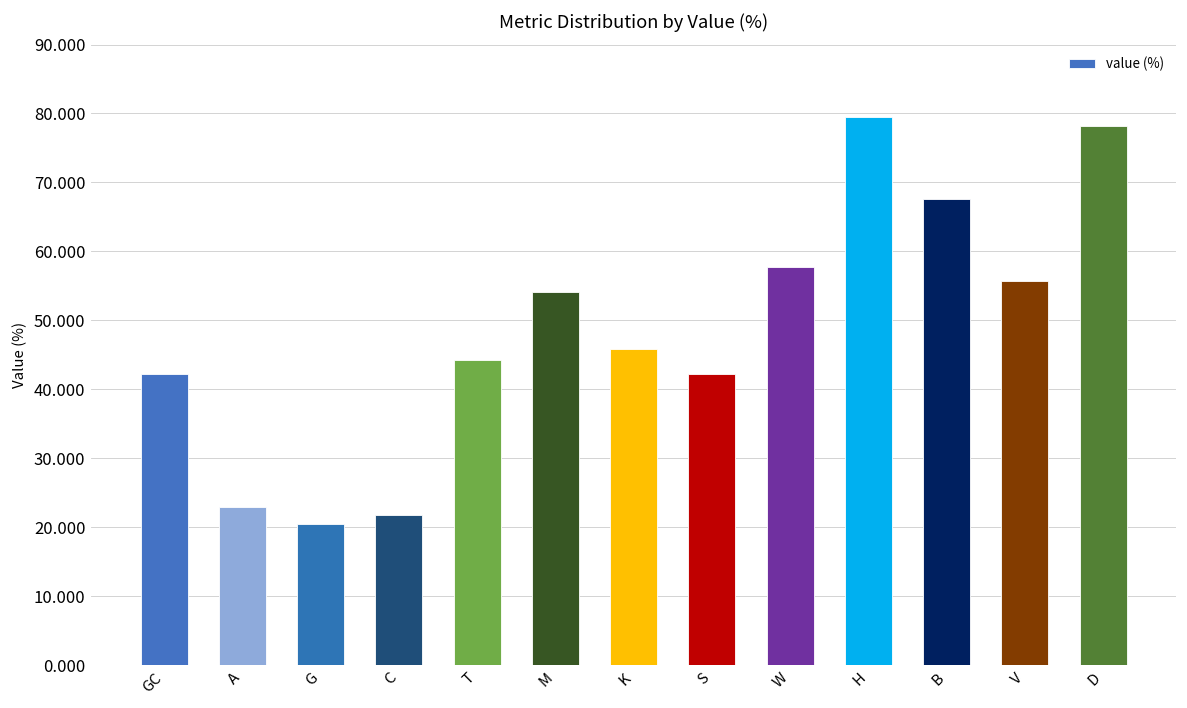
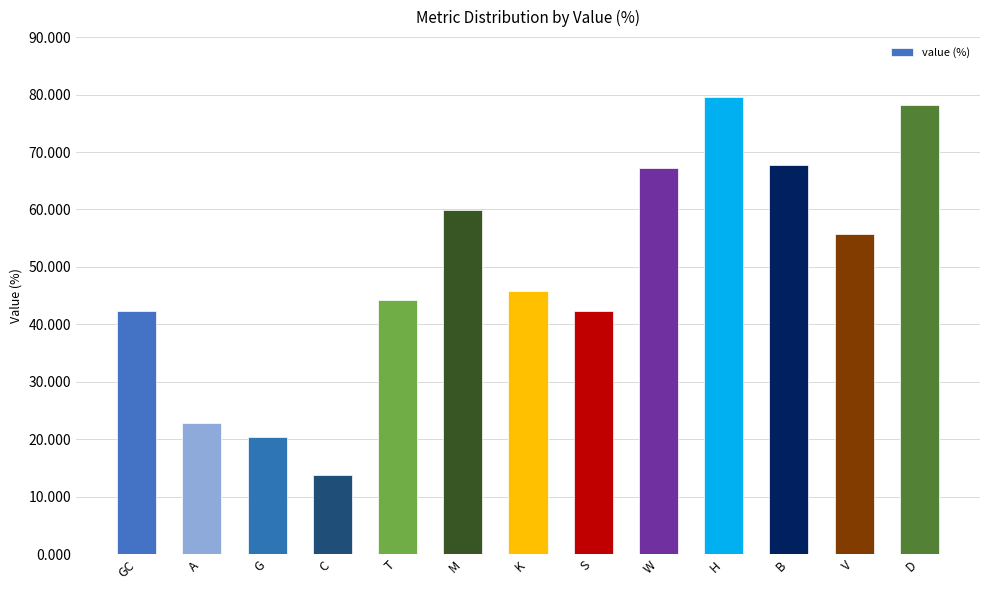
C: 22 -> 14
M: 54 -> 60
W: 58 -> 67
